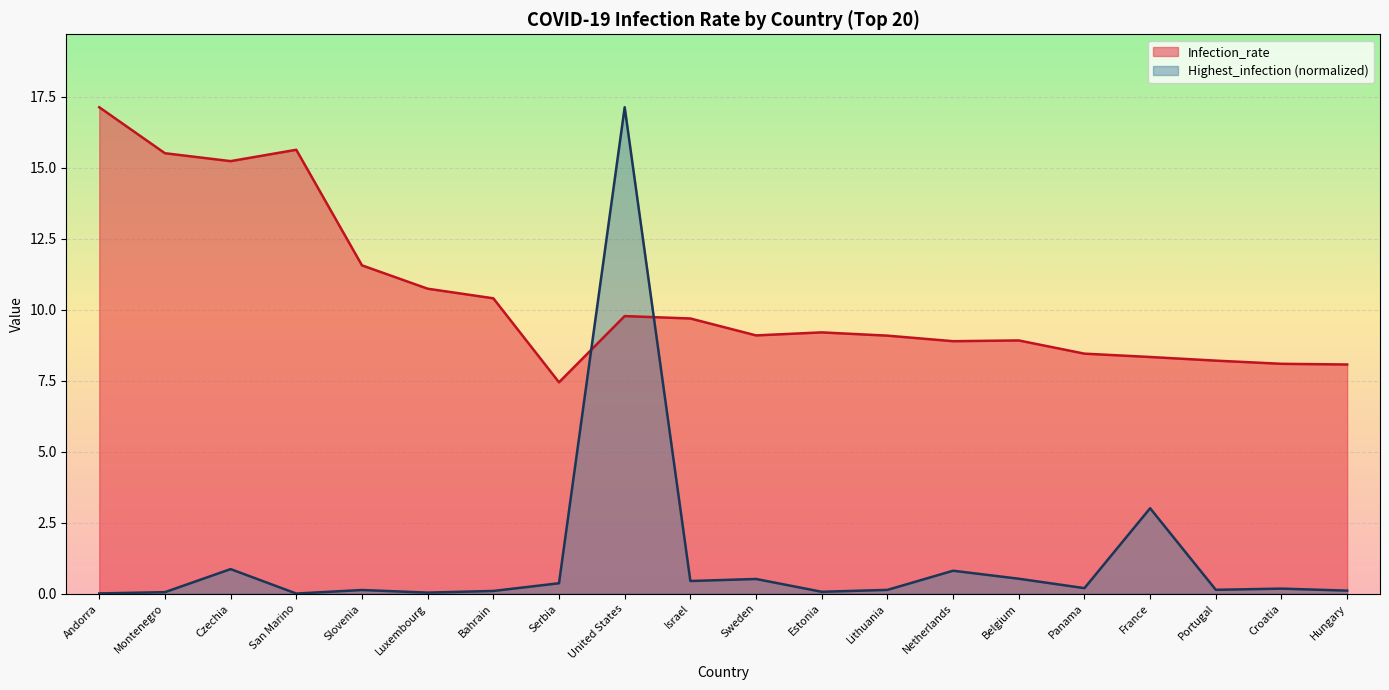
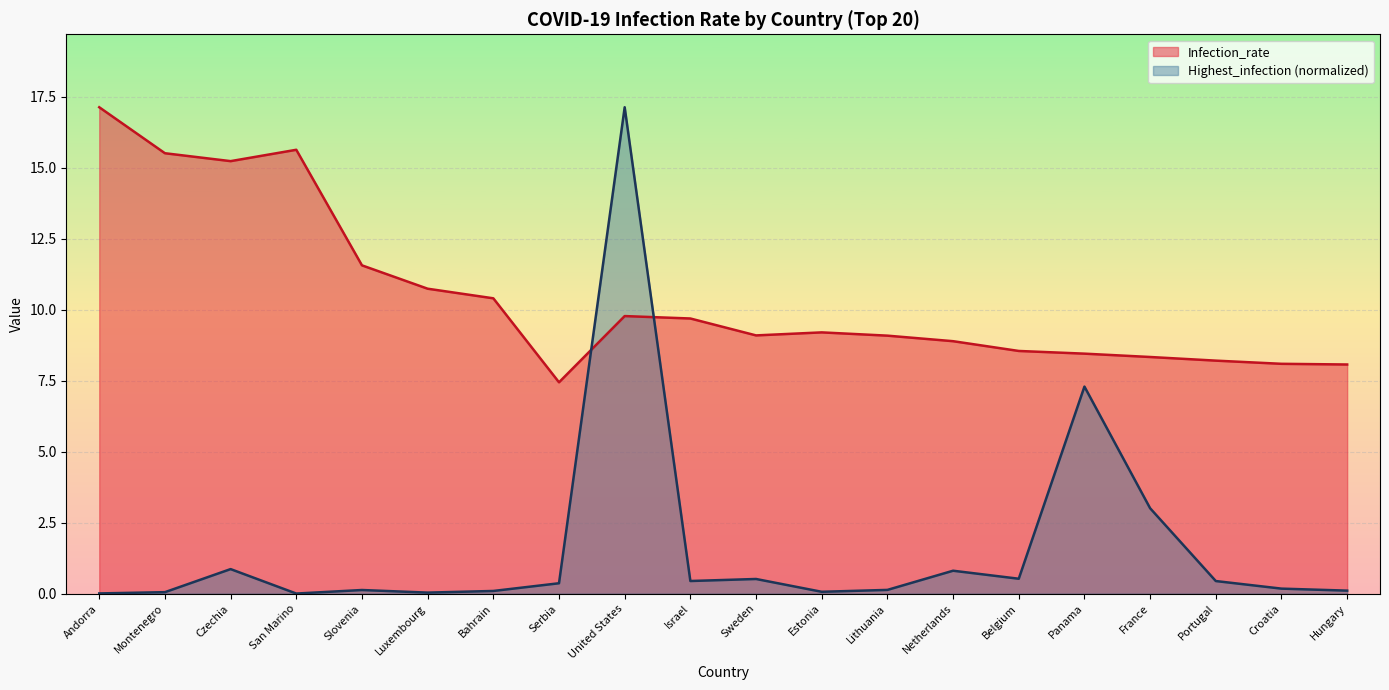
Infection_rate, Belgium: 8.9 -> 8.5
Highest_infection (normalized), Panama: 0.2 -> 7.3
Highest_infection (normalized), Portugal: 0.1 -> 0.4
